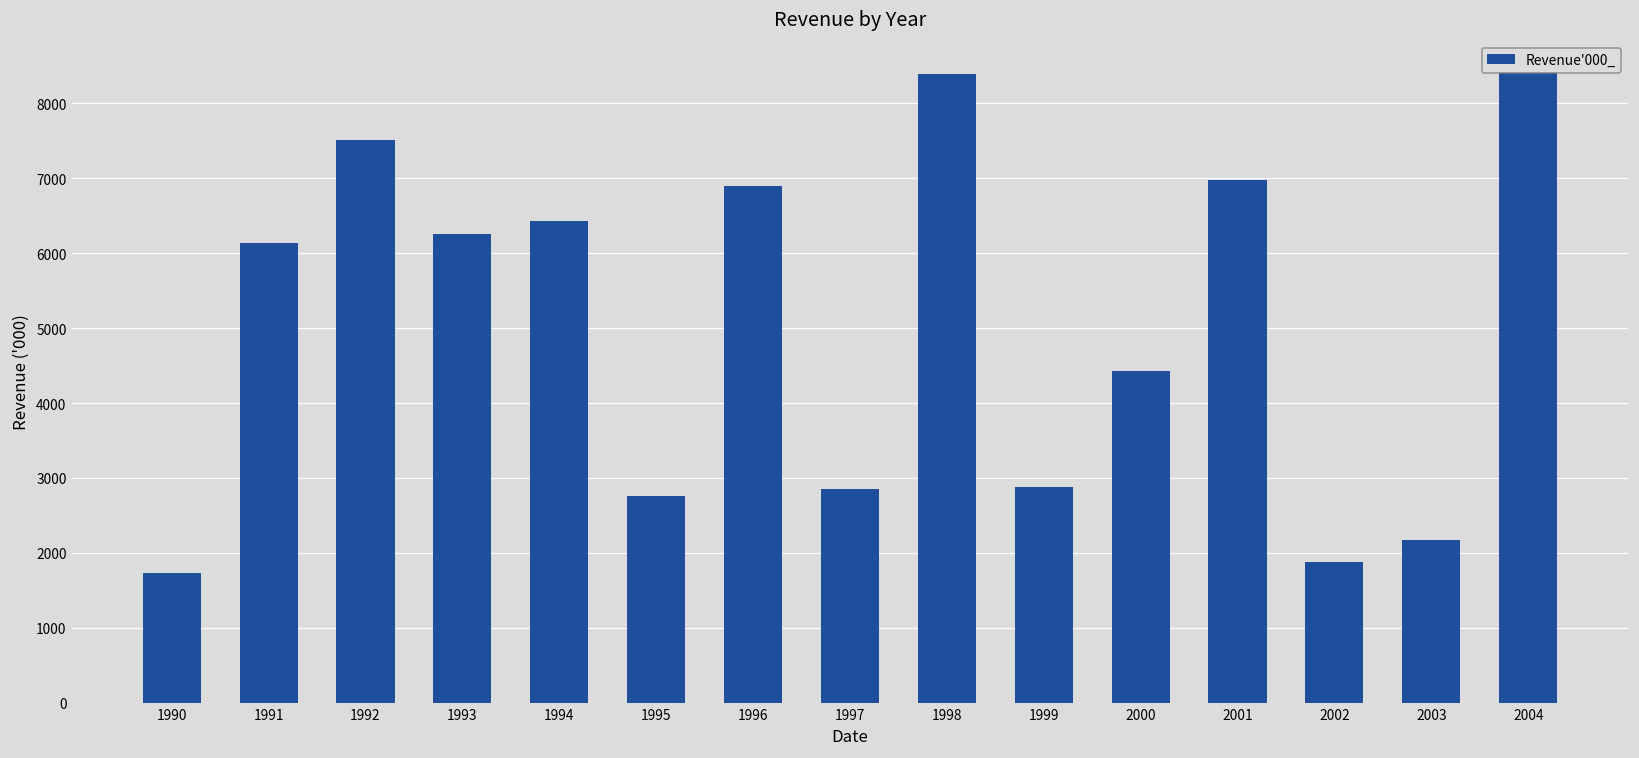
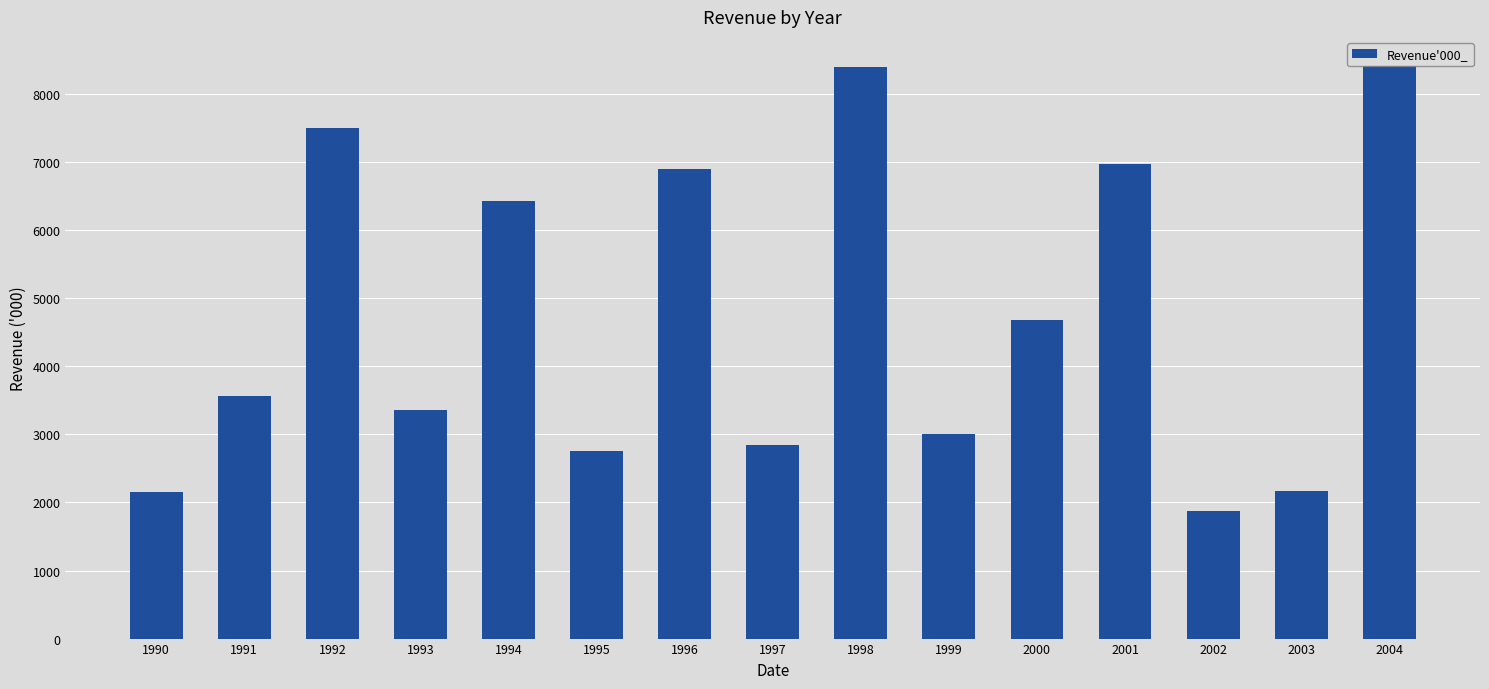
1990: 1700 -> 2200
1991: 6100 -> 3600
1993: 6300 -> 3400
1999: 2900 -> 3000
2000: 4400 -> 4700
